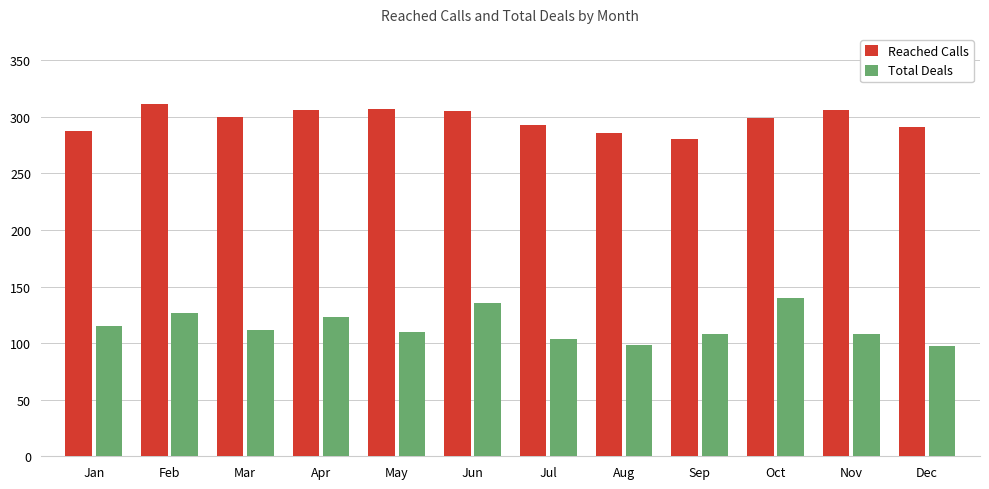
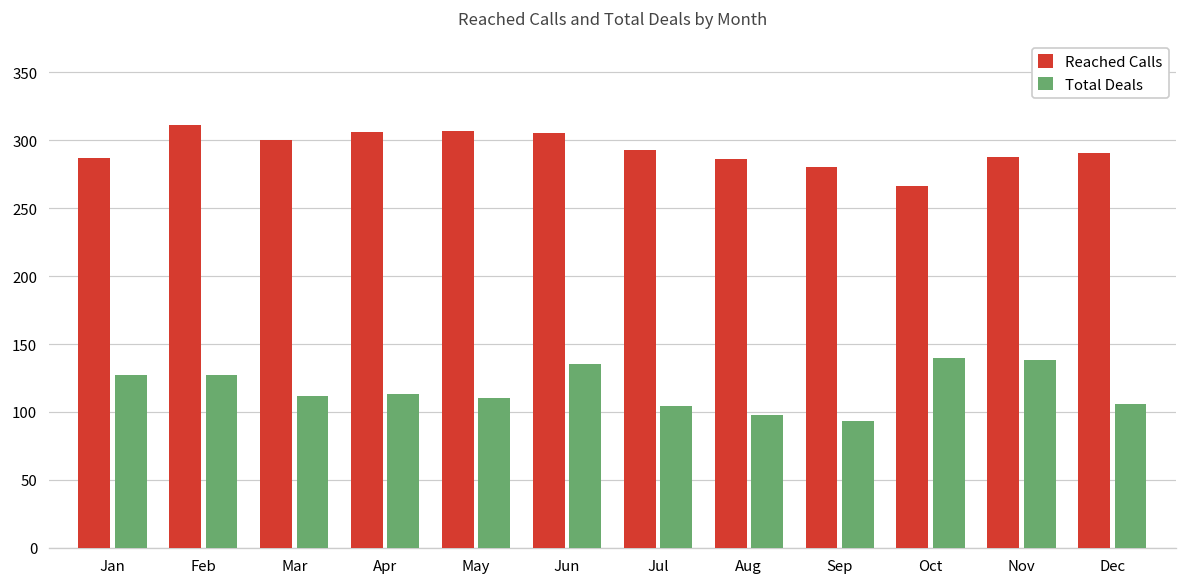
Total Deals, Jan: 115 -> 127
Total Deals, Apr: 123 -> 113
Total Deals, Sep: 108 -> 93
Reached Calls, Oct: 299 -> 266
Reached Calls, Nov: 306 -> 288
Total Deals, Nov: 108 -> 138
Total Deals, Dec: 97 -> 106
